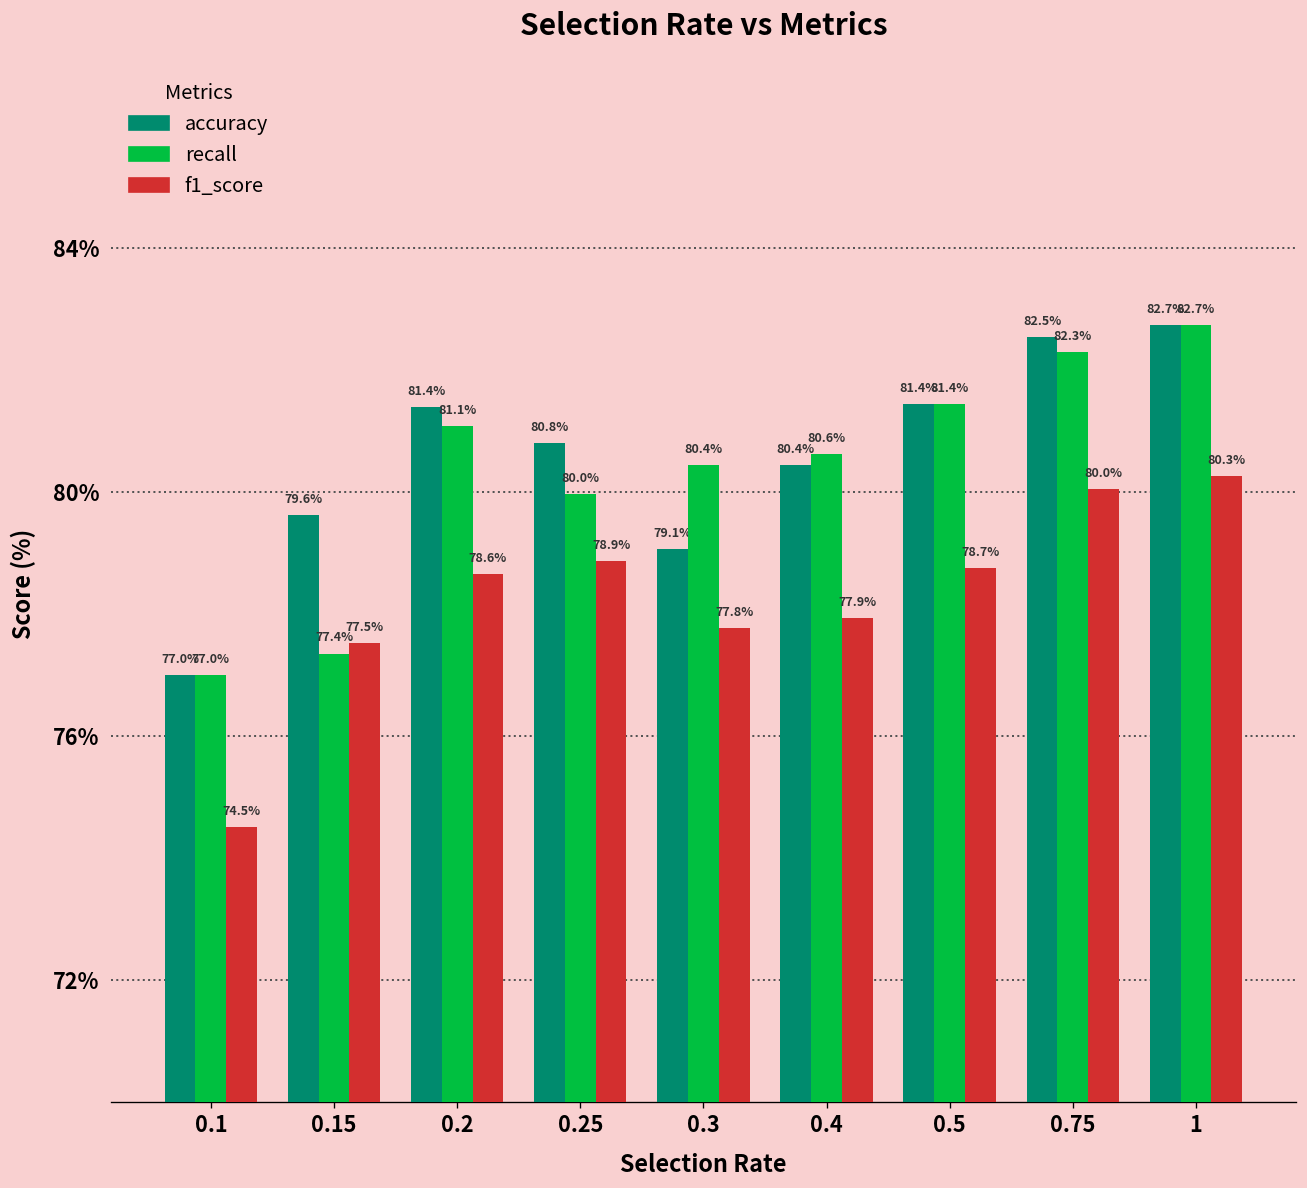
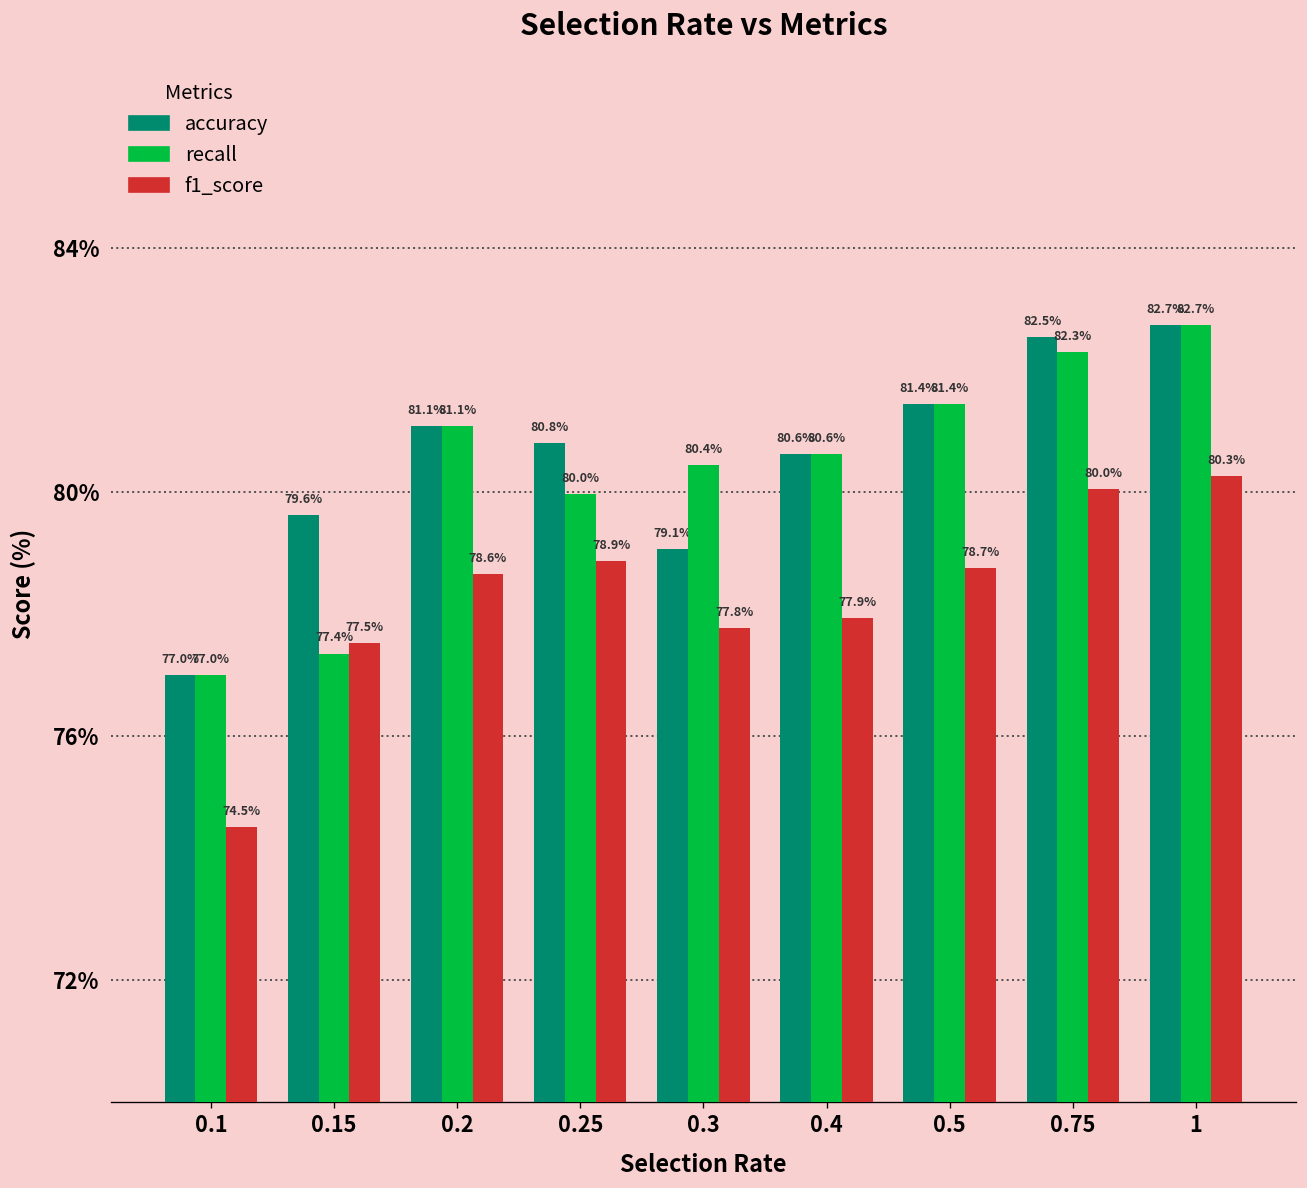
accuracy, 0.2: 81.4% -> 81.1%
accuracy, 0.4: 80.4% -> 80.6%
